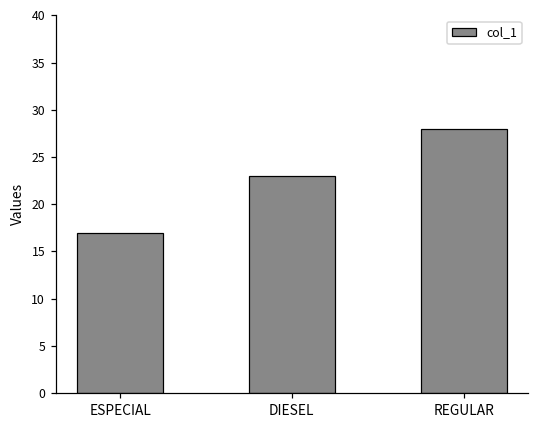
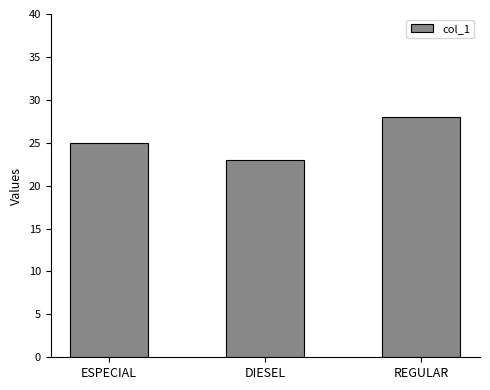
ESPECIAL: 17 -> 25
